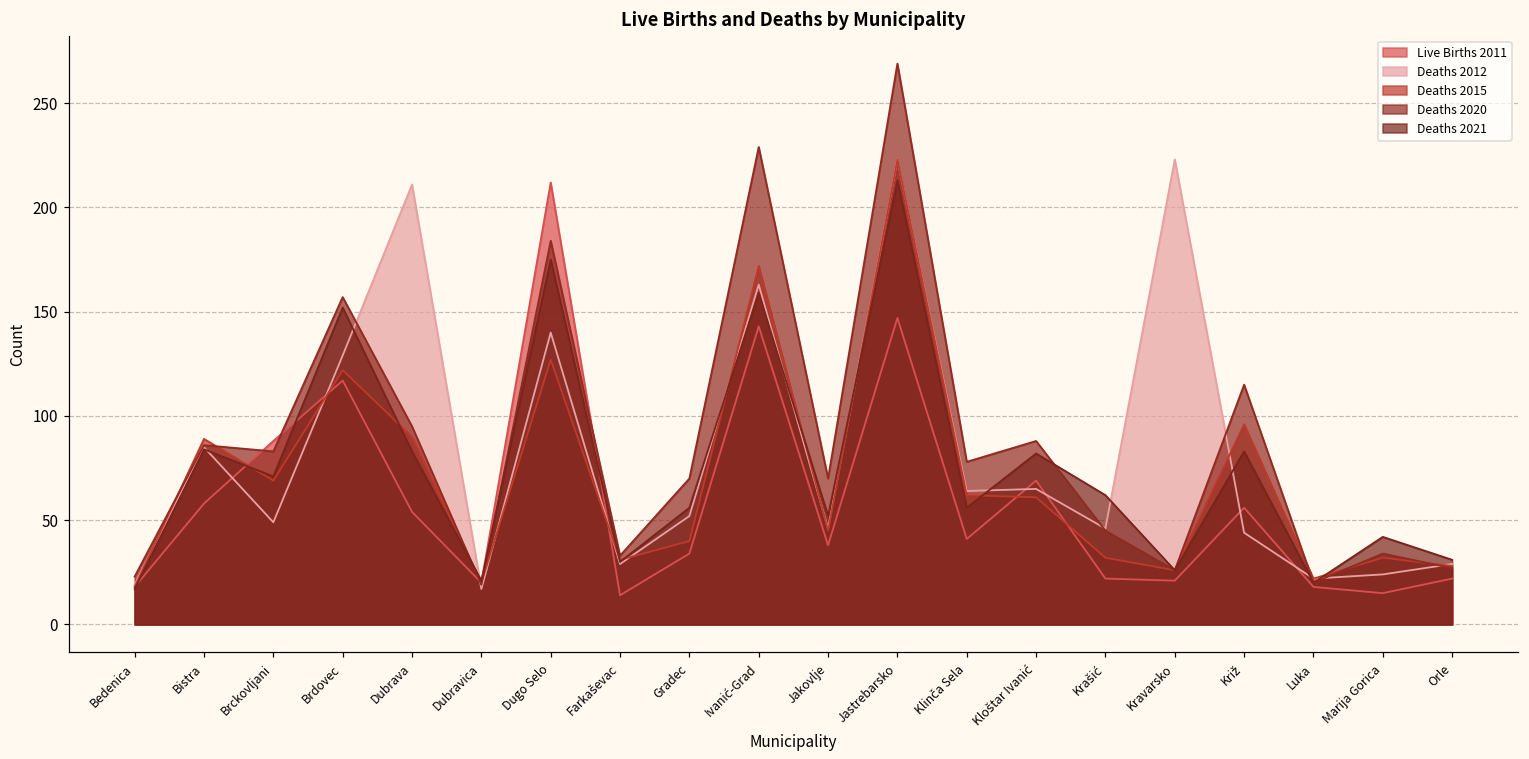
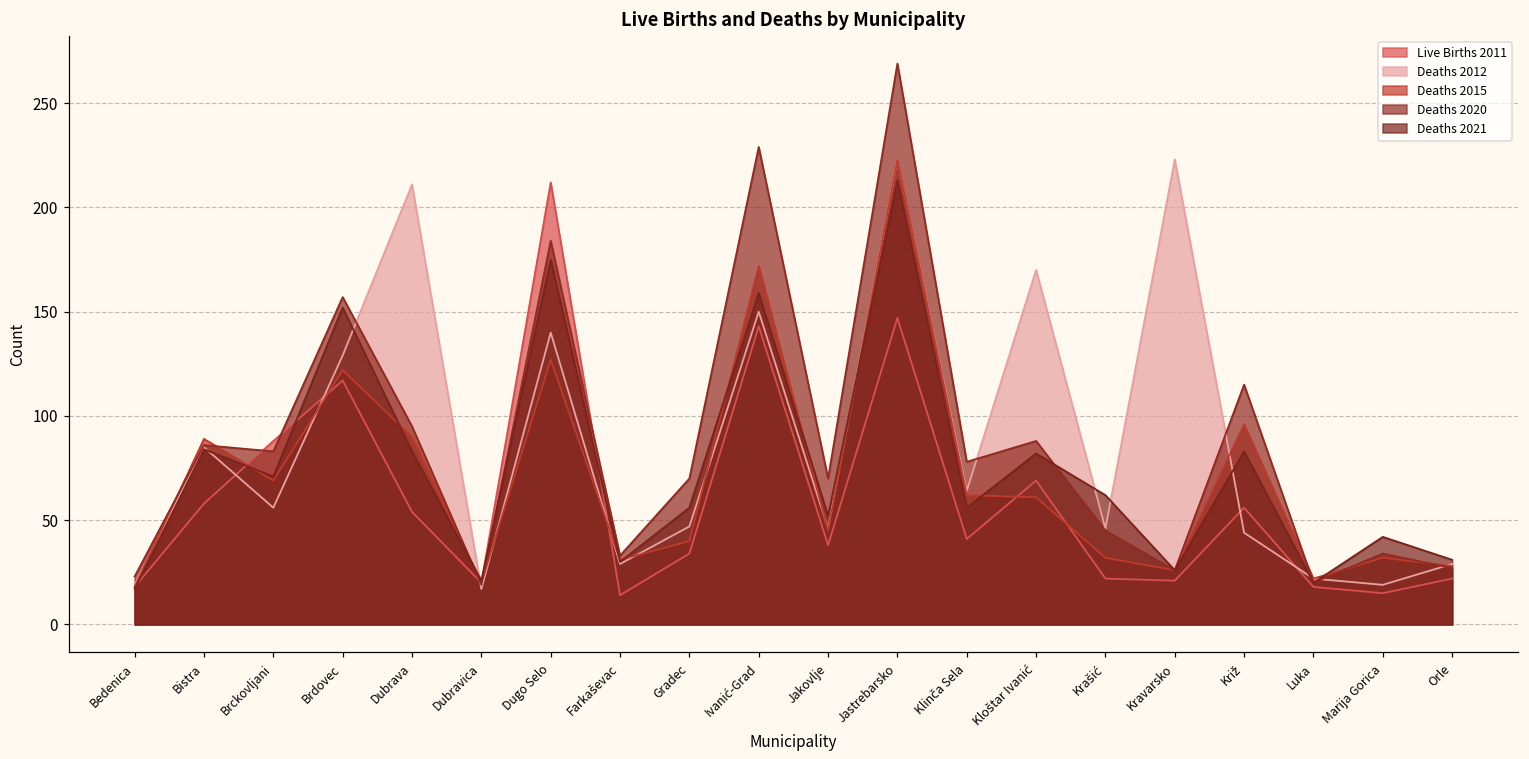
Deaths 2012, Brckovljani: 49 -> 56
Deaths 2012, Gradec: 52 -> 47
Deaths 2012, Ivanić-Grad: 163 -> 150
Deaths 2012, Kloštar Ivanić: 65 -> 170
Deaths 2012, Marija Gorica: 24 -> 19
